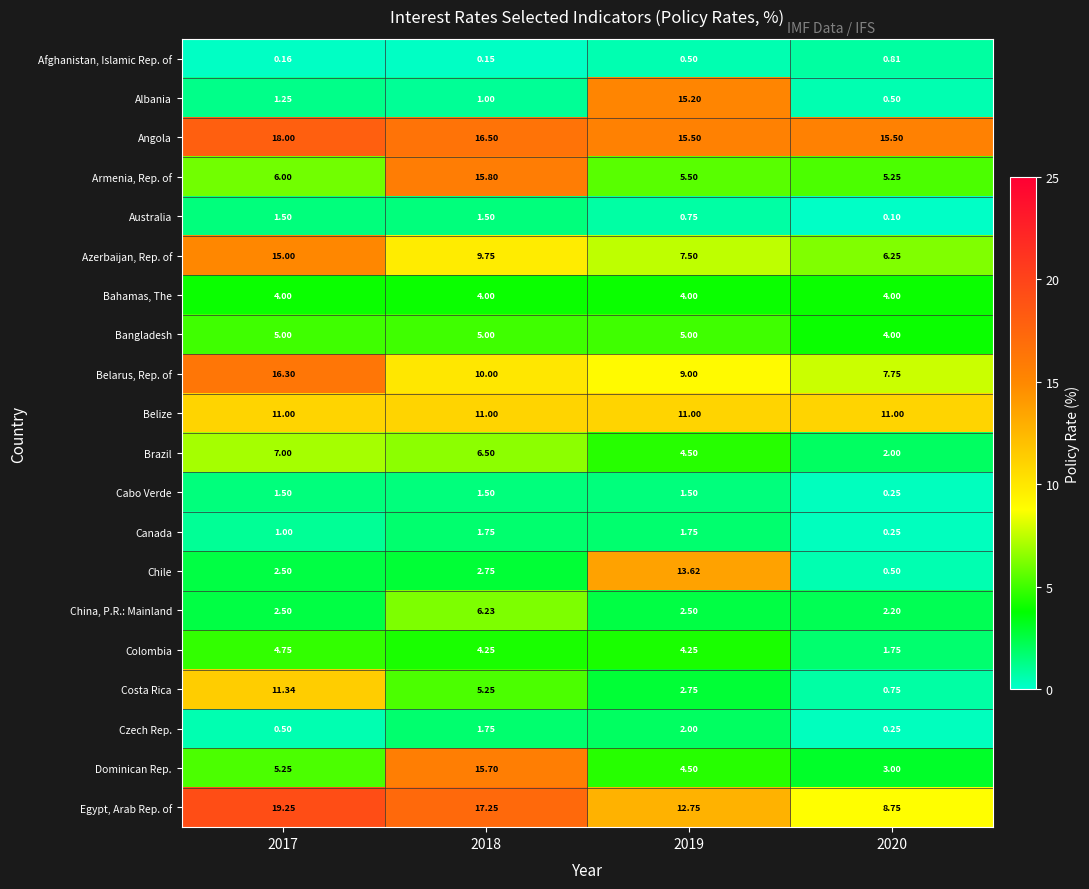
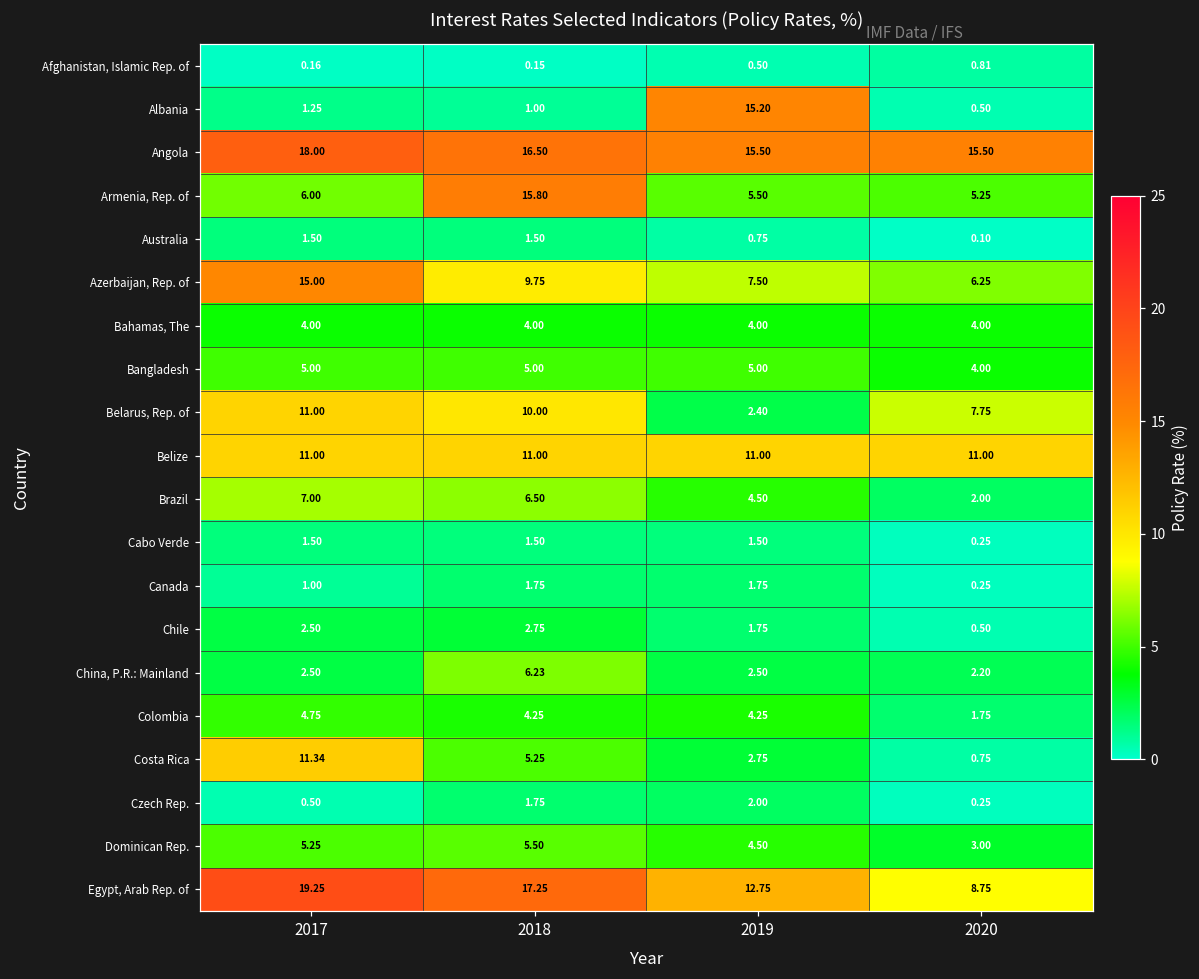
Belarus, Rep. of, 2017: 16.30 -> 11.00
Belarus, Rep. of, 2019: 9.00 -> 2.40
Chile, 2019: 13.62 -> 1.75
Dominican Rep., 2018: 15.70 -> 5.50
